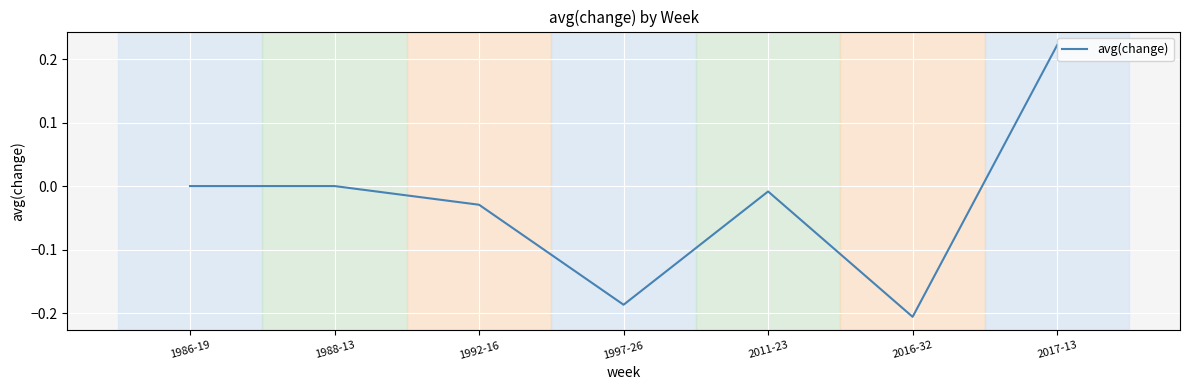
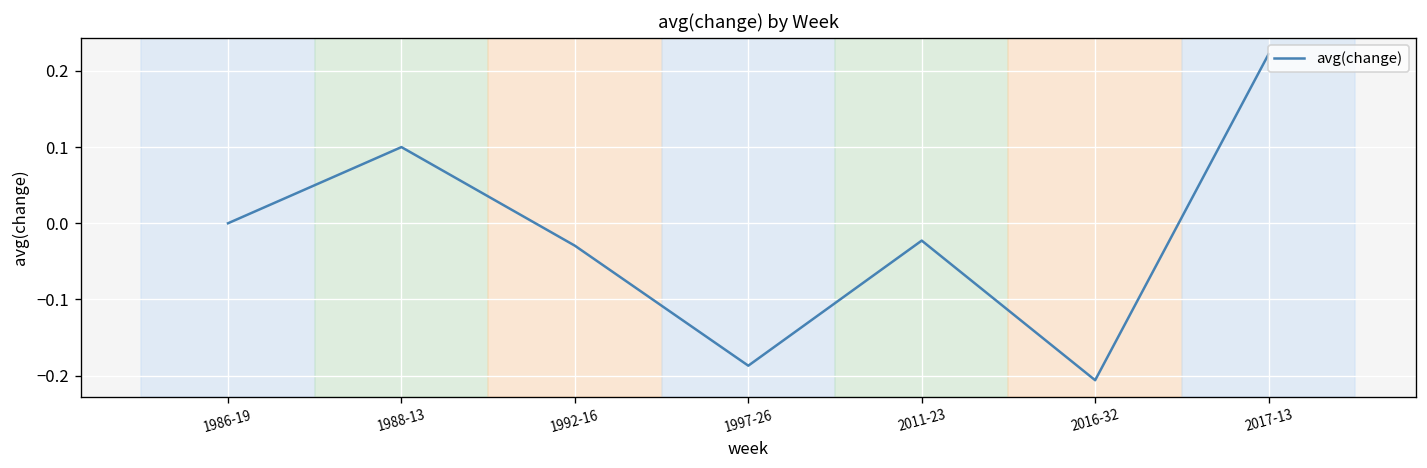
1988-13: 0.0 -> 0.1
2011-23: -0.01 -> -0.02
